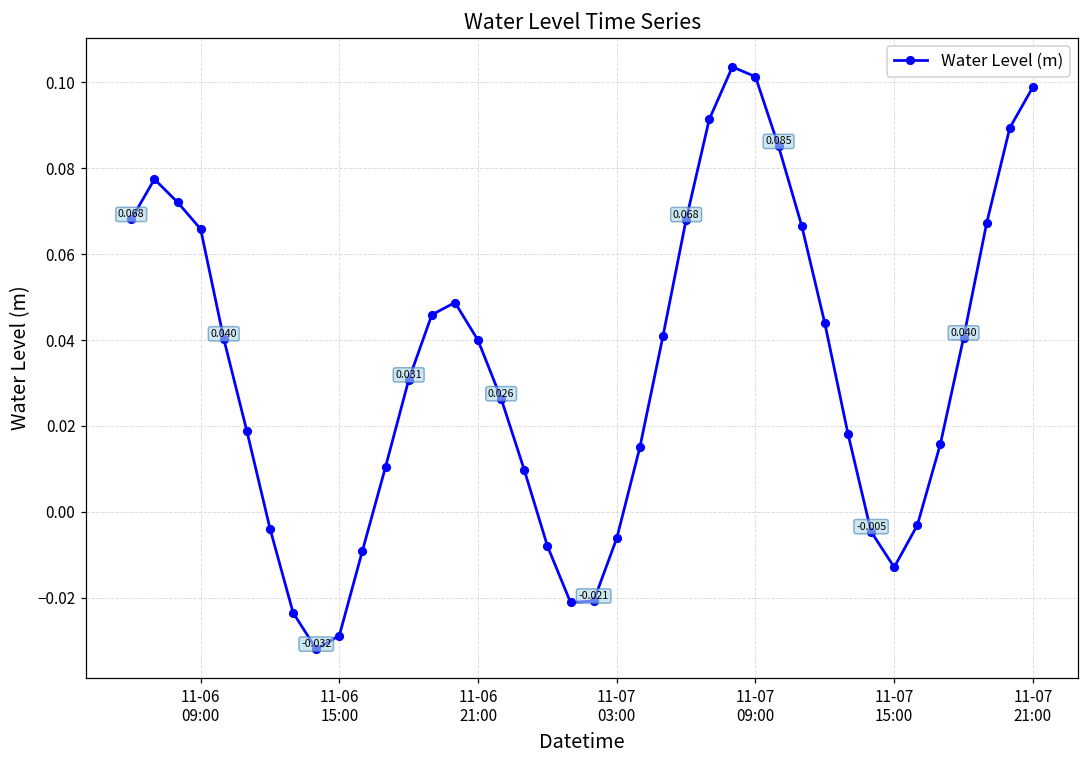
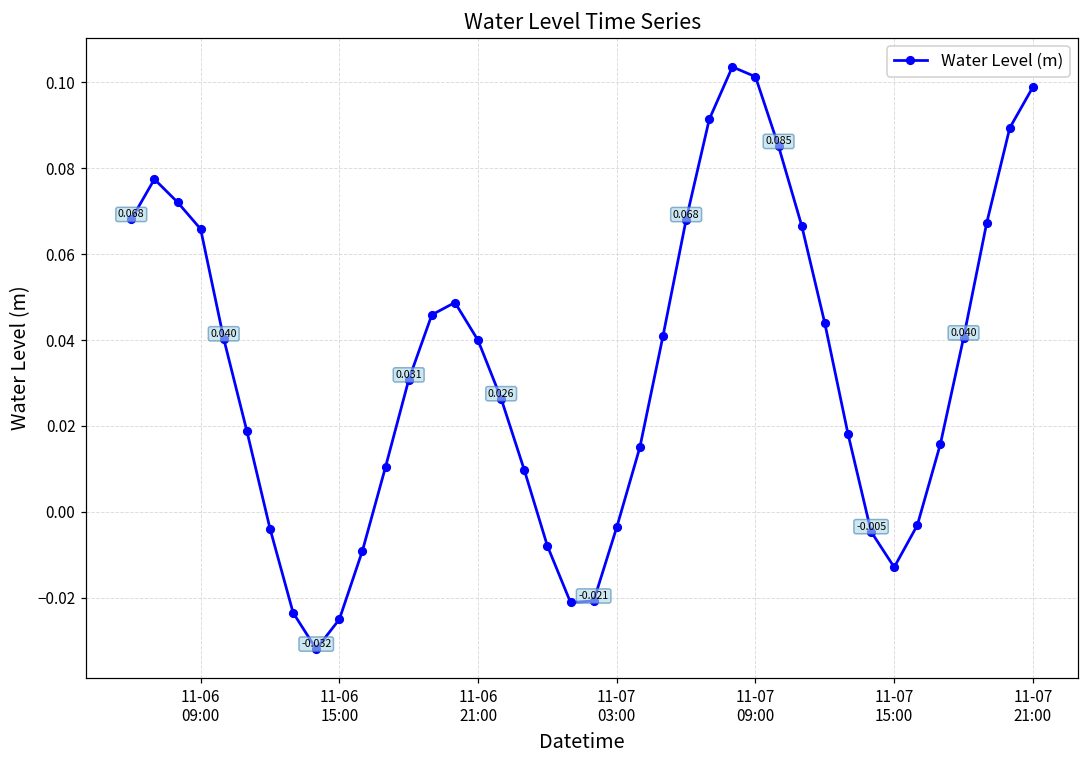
11-06 15:00: -0.029 -> -0.025
11-07 03:00: -0.006 -> -0.004
